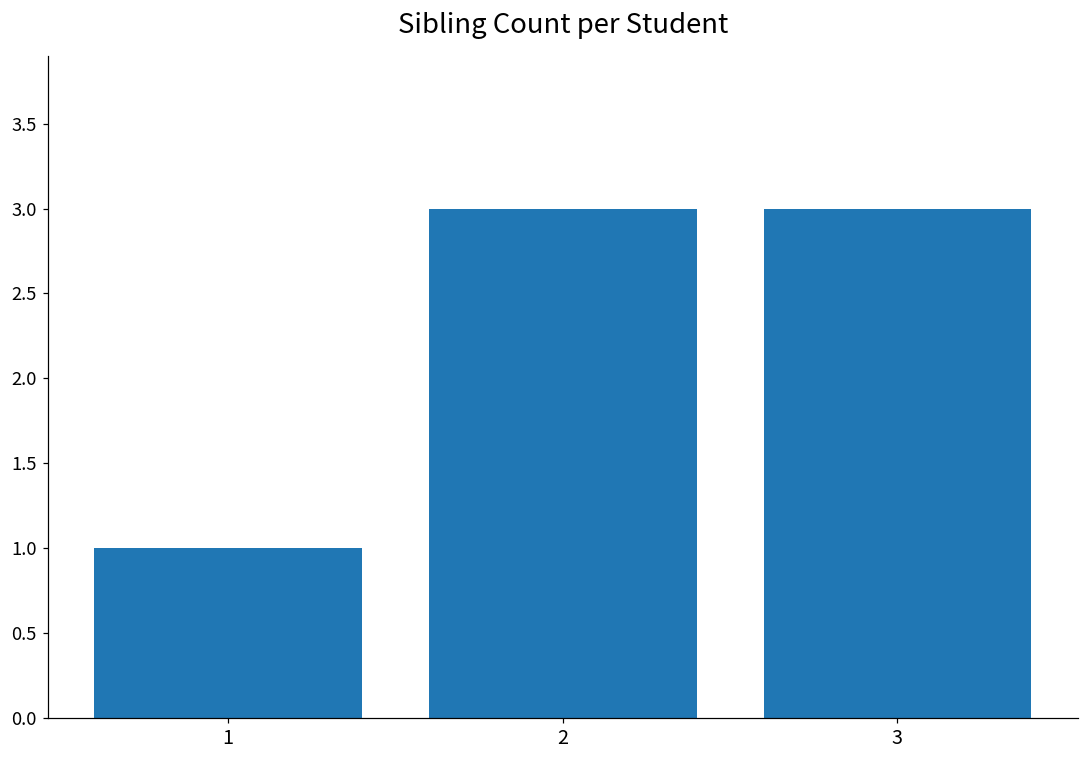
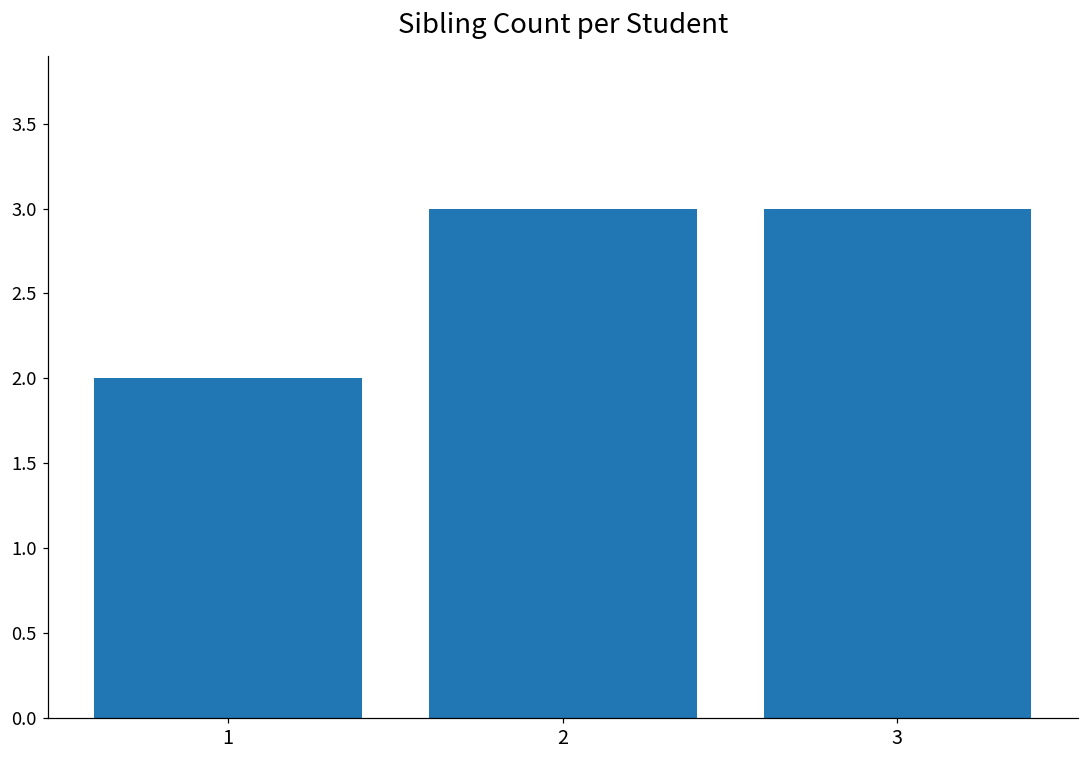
1: 1 -> 2
